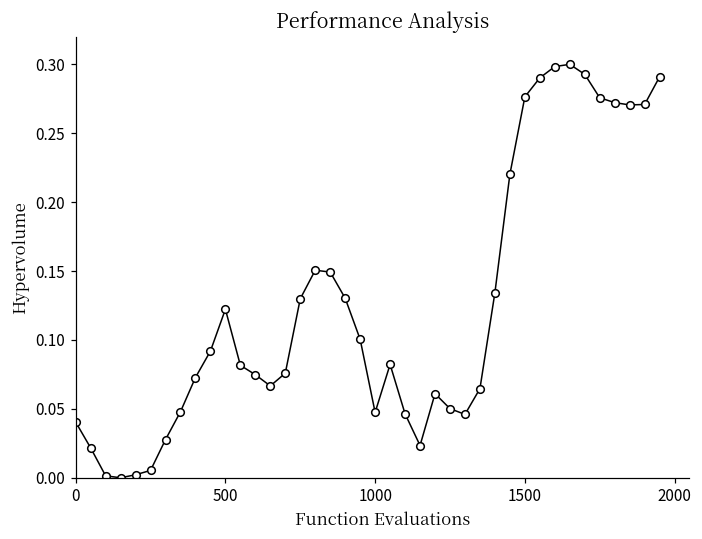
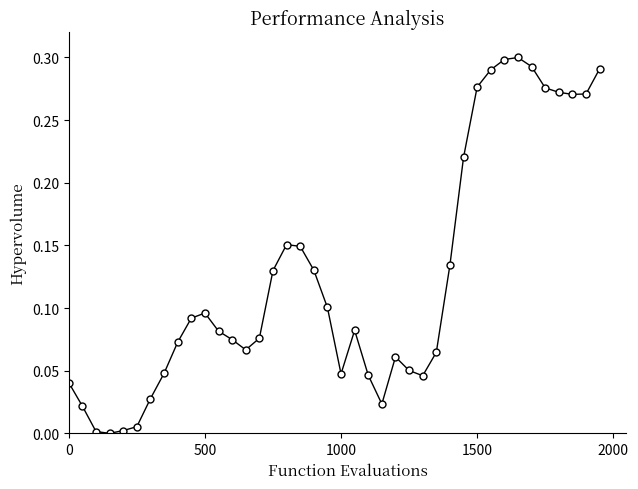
500: 0.122 -> 0.096
